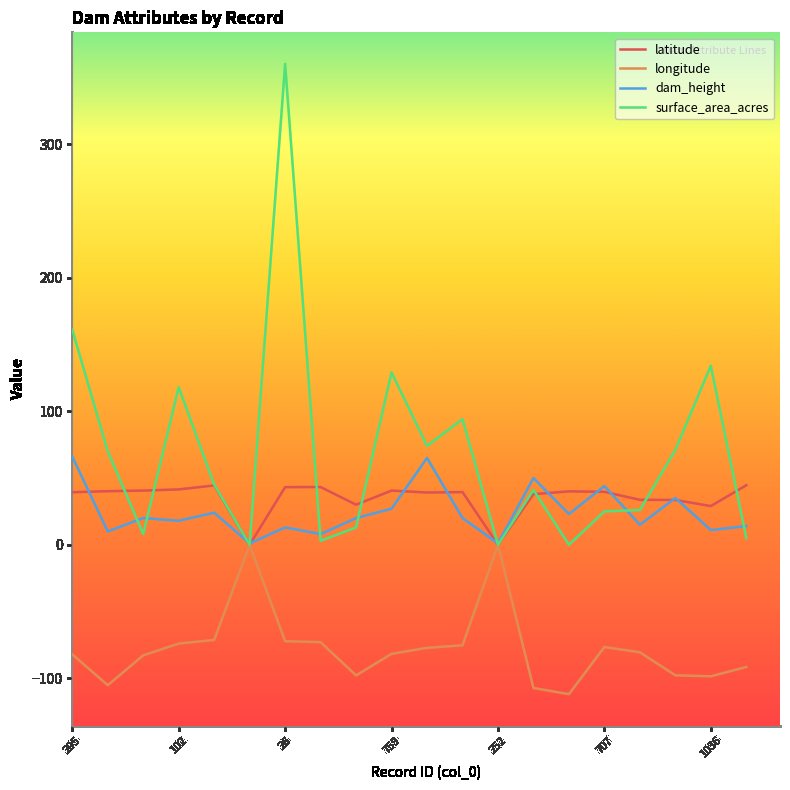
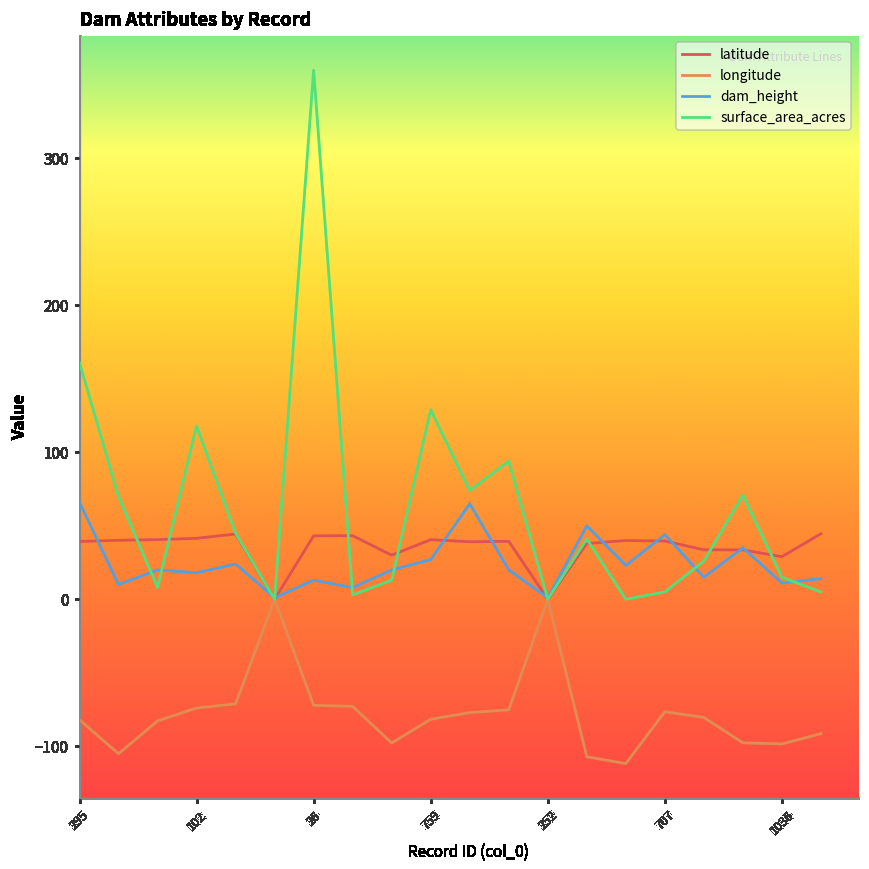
surface_area_acres, 707: 25 -> 5
surface_area_acres, 1036: 134 -> 15
